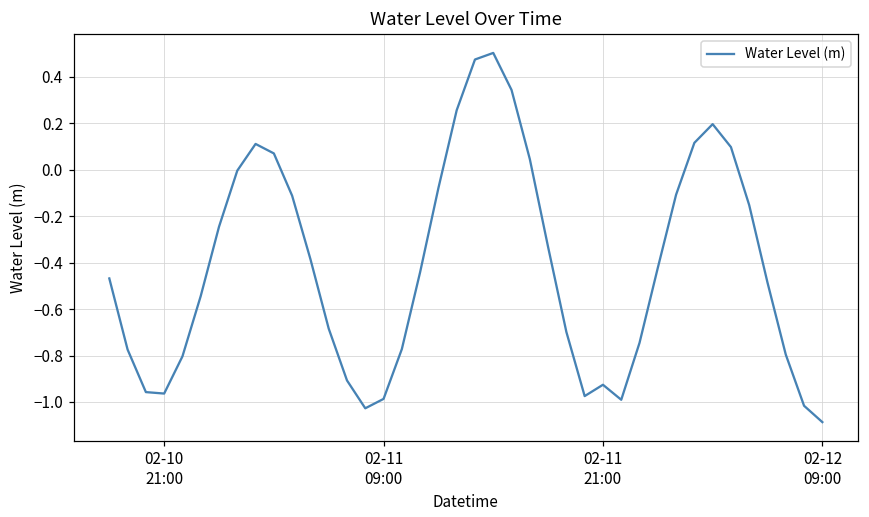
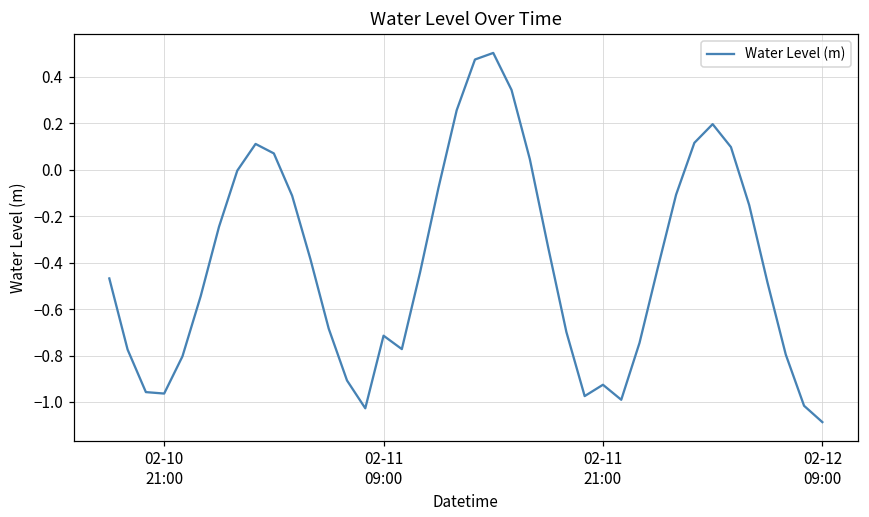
02-11 09:00: -0.99 -> -0.71
